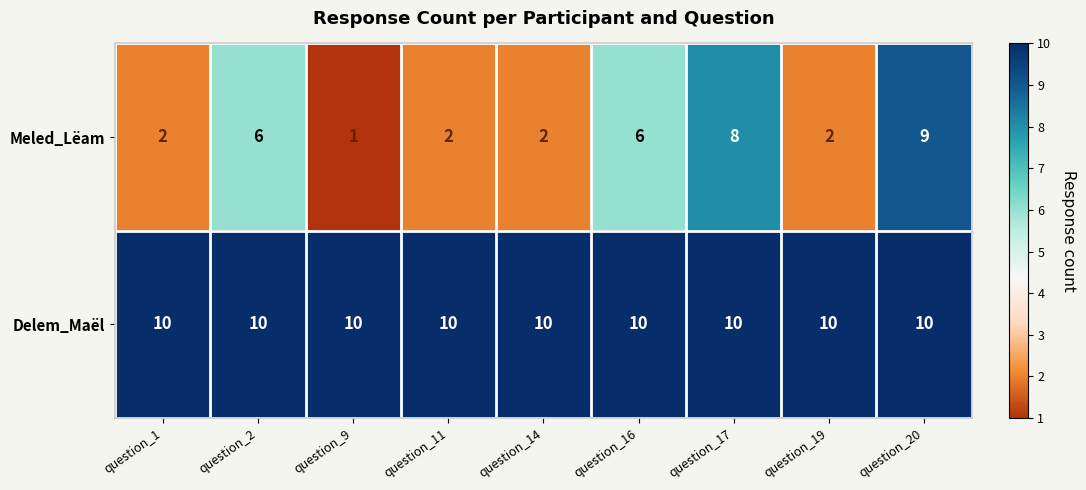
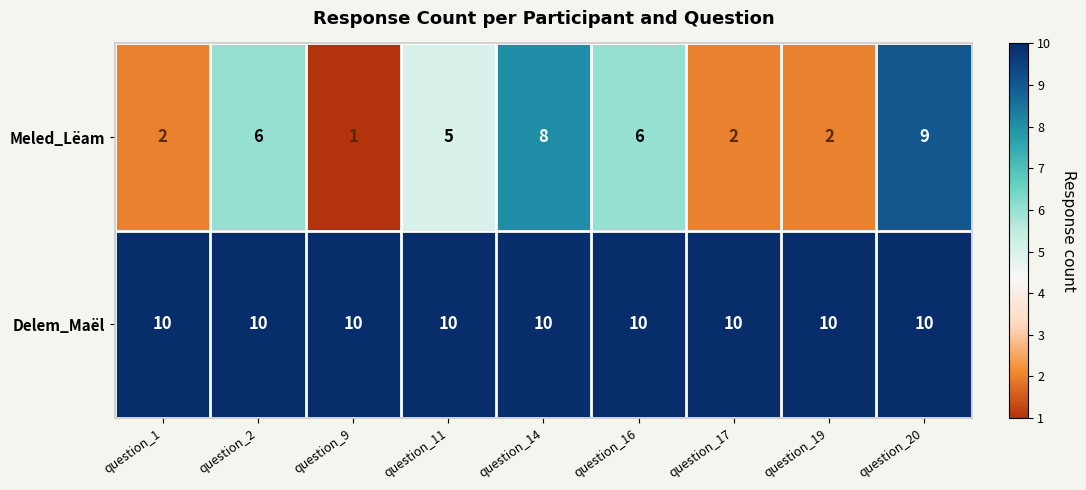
Meled_Lëam, question_11: 2 -> 5
Meled_Lëam, question_14: 2 -> 8
Meled_Lëam, question_17: 8 -> 2
